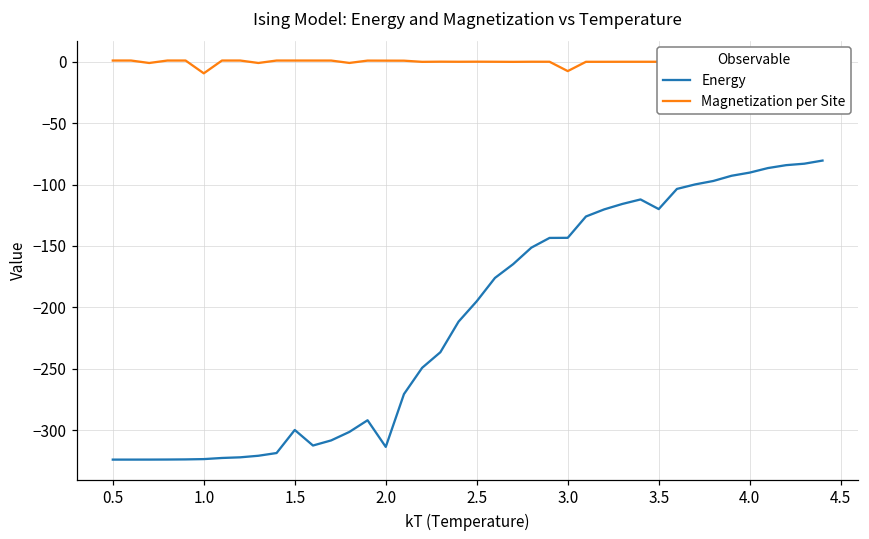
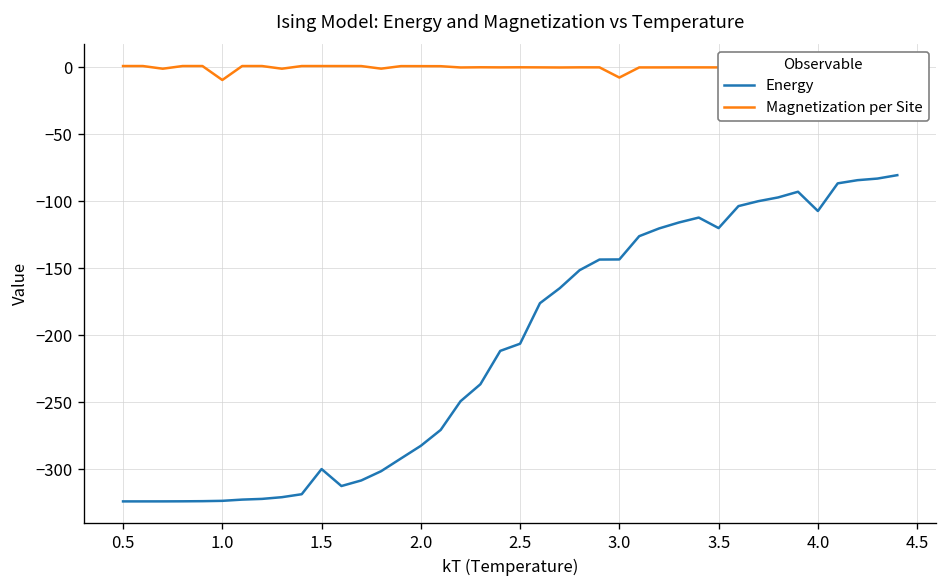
Energy, 2.0: -314 -> -283
Energy, 2.5: -195 -> -206
Energy, 4.0: -90 -> -107
